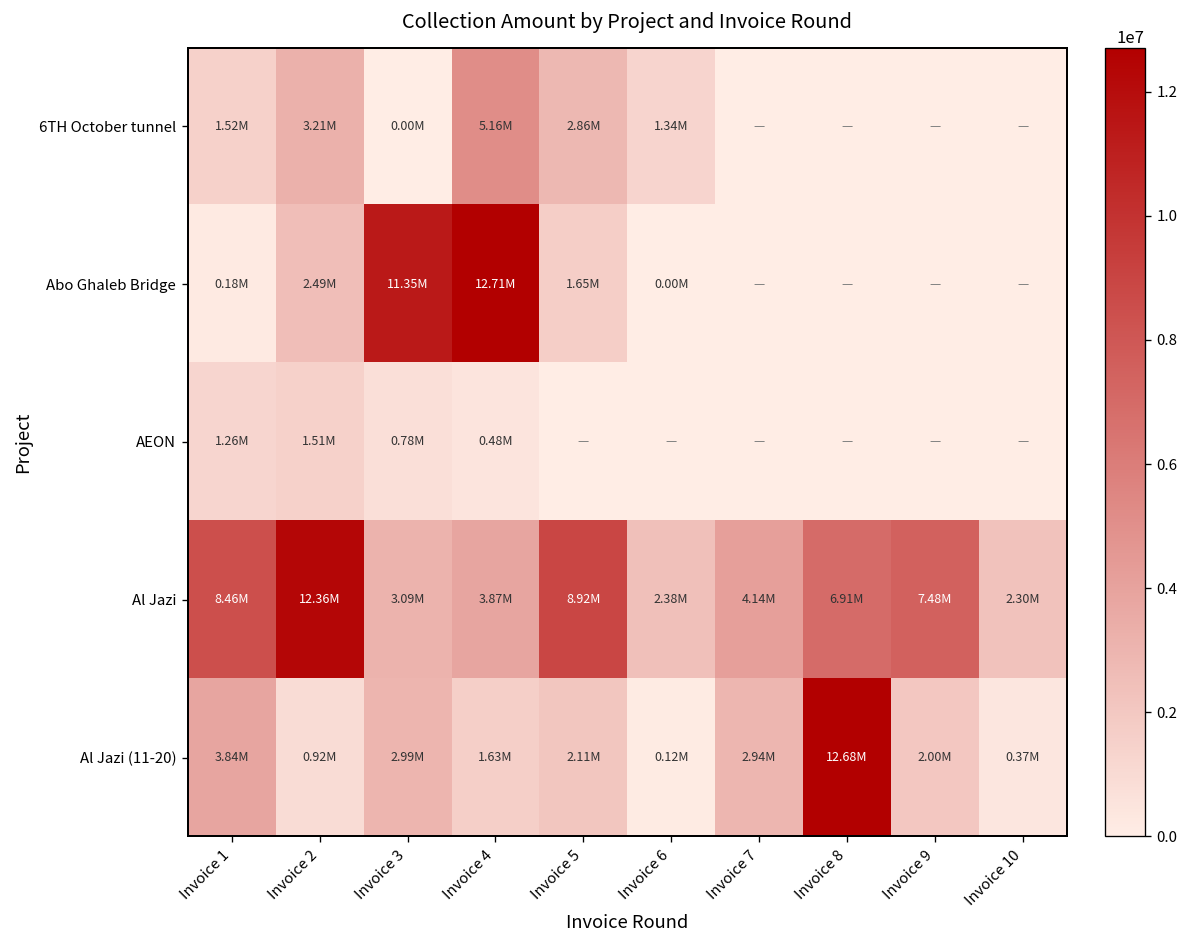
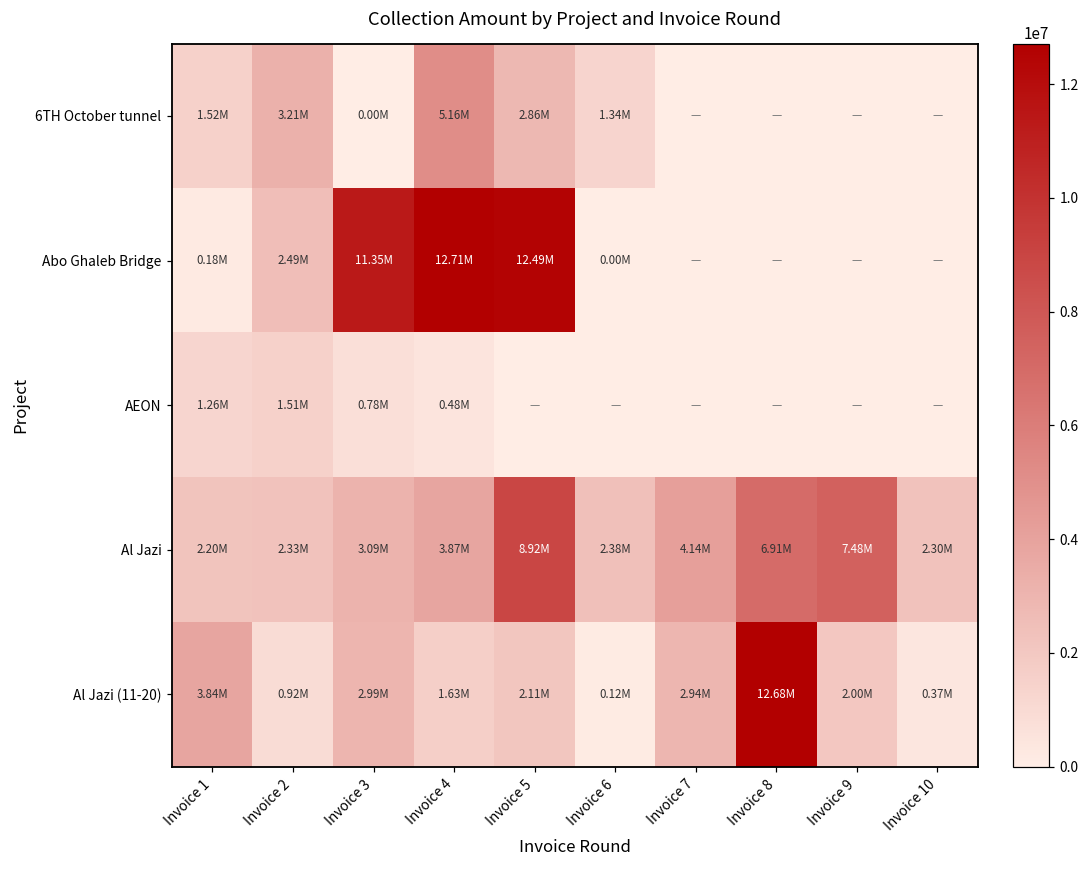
Abo Ghaleb Bridge, Invoice 5: 1.65M -> 12.49M
Al Jazi, Invoice 1: 8.46M -> 2.20M
Al Jazi, Invoice 2: 12.36M -> 2.33M
